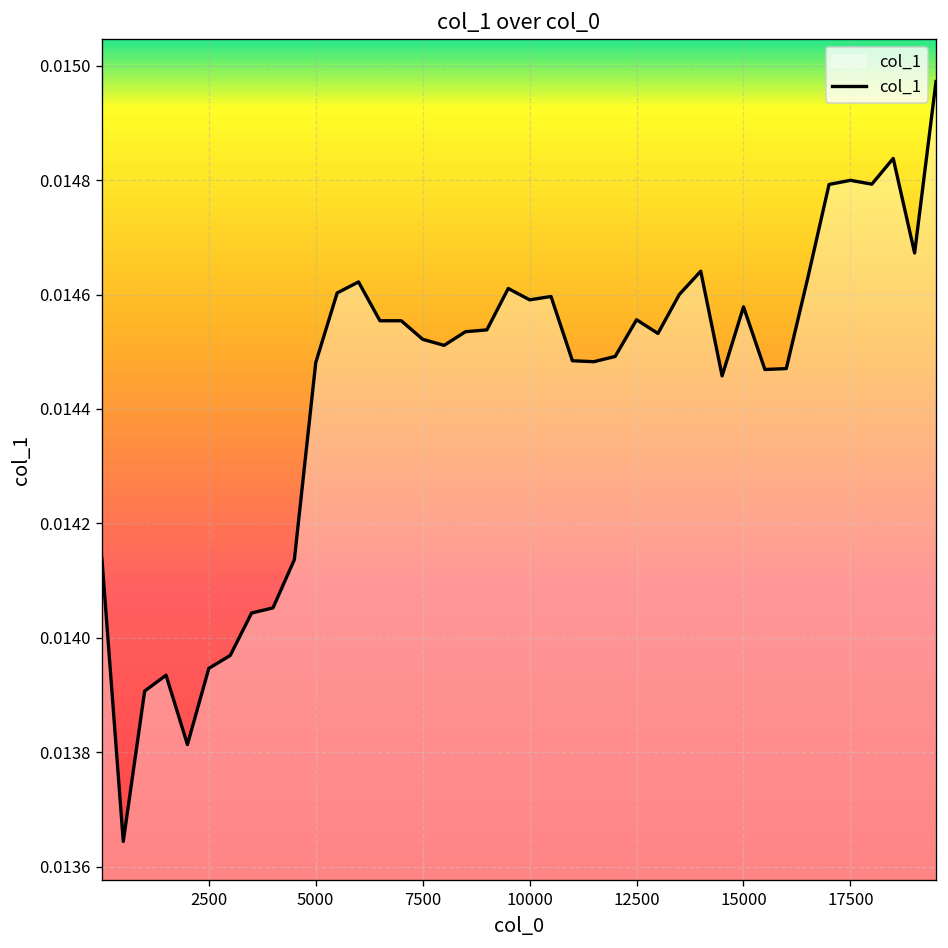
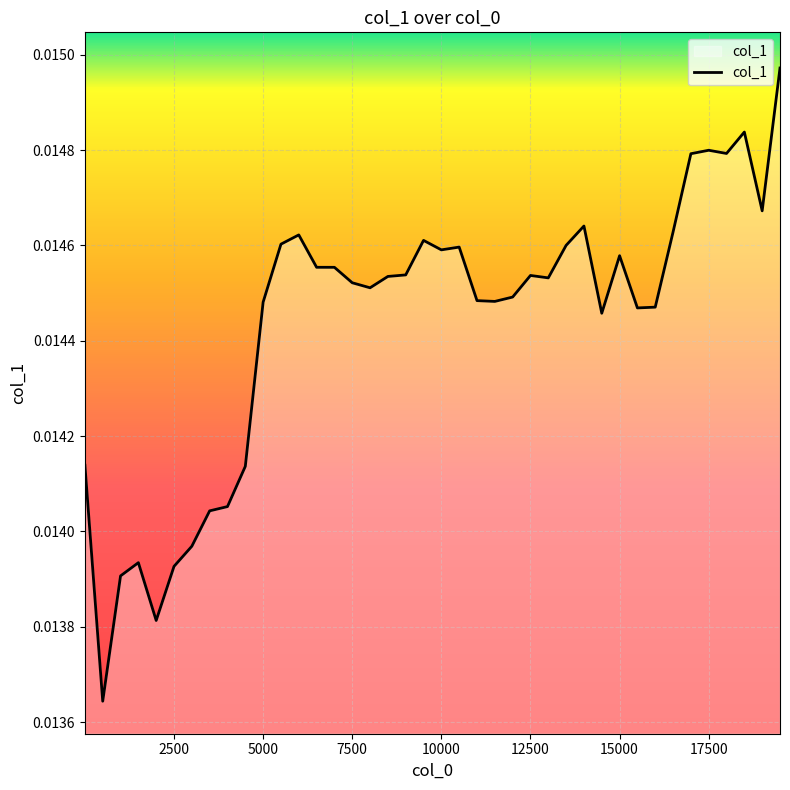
2500: 0.01395 -> 0.01393
12500: 0.01456 -> 0.01454
